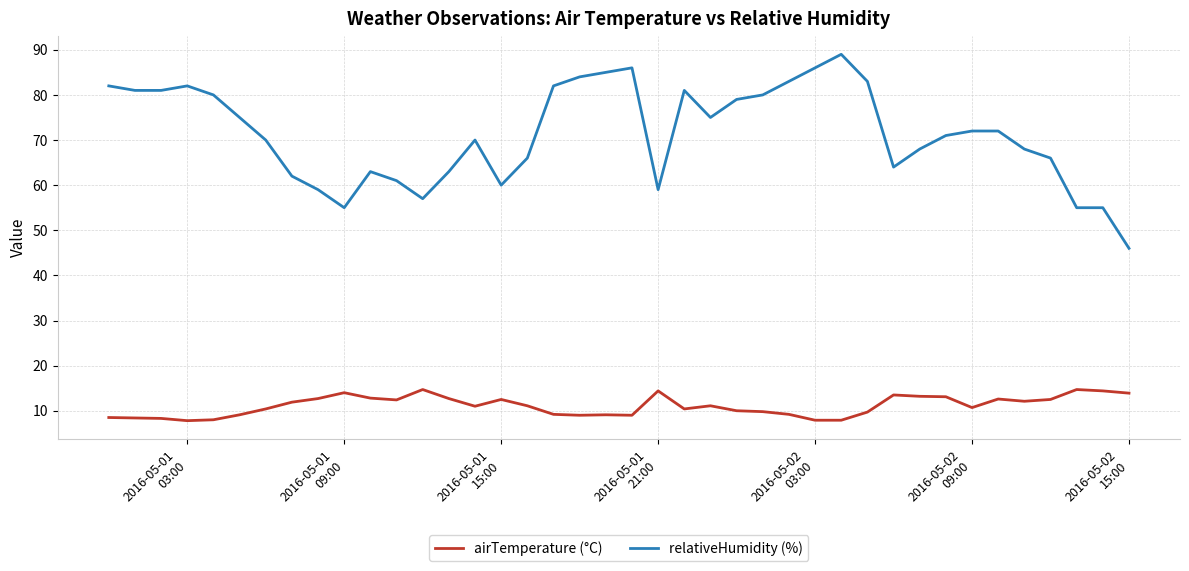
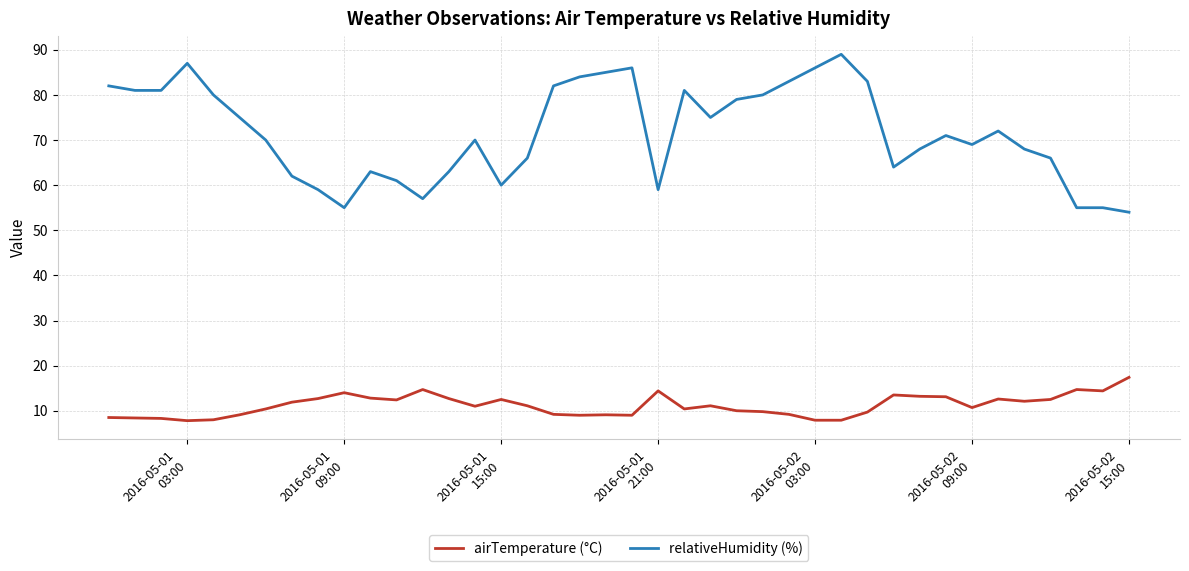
relativeHumidity (%), 2016-05-01 03:00: 82 -> 87
relativeHumidity (%), 2016-05-02 09:00: 72 -> 69
airTemperature (°C), 2016-05-02 15:00: 14 -> 17
relativeHumidity (%), 2016-05-02 15:00: 46 -> 54
